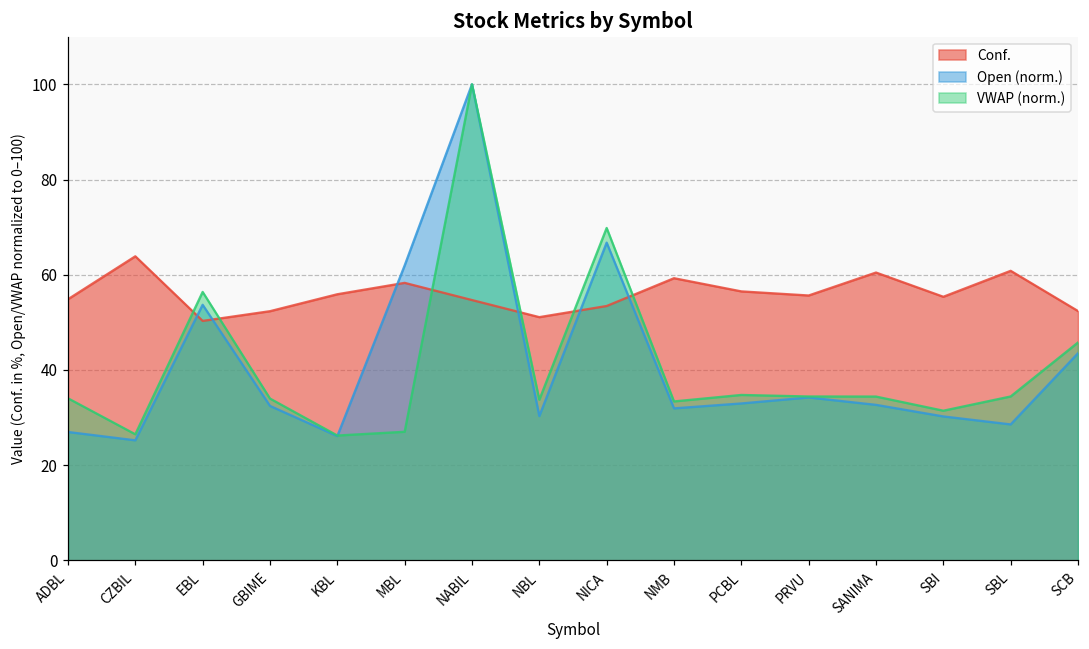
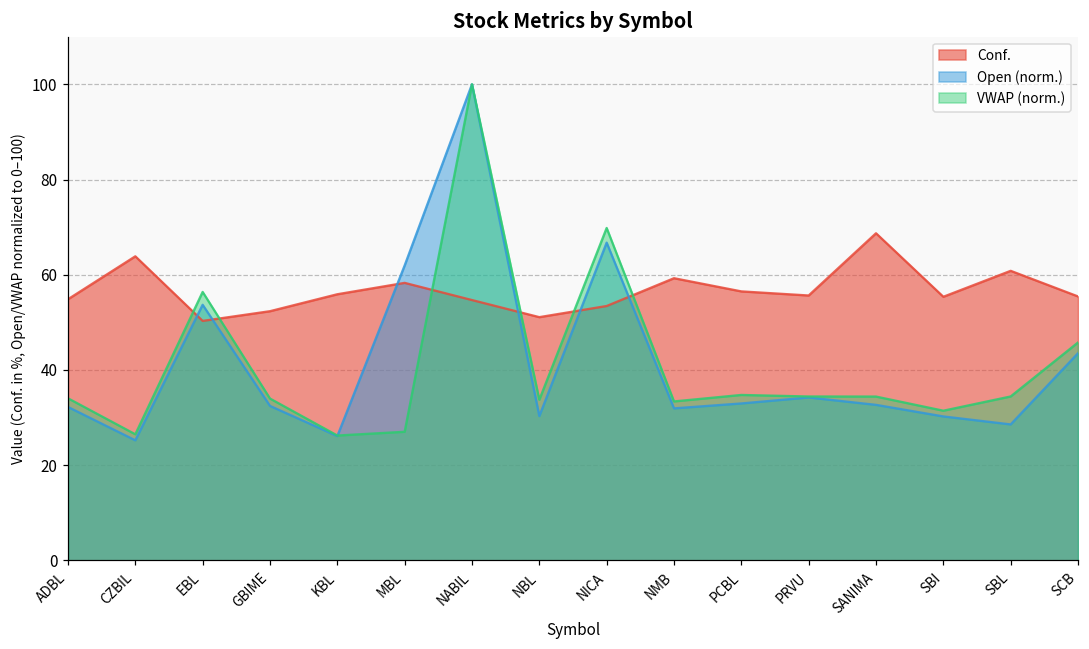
Open (norm.), ADBL: 27 -> 32
Conf., SANIMA: 60 -> 69
Conf., SCB: 52 -> 55
